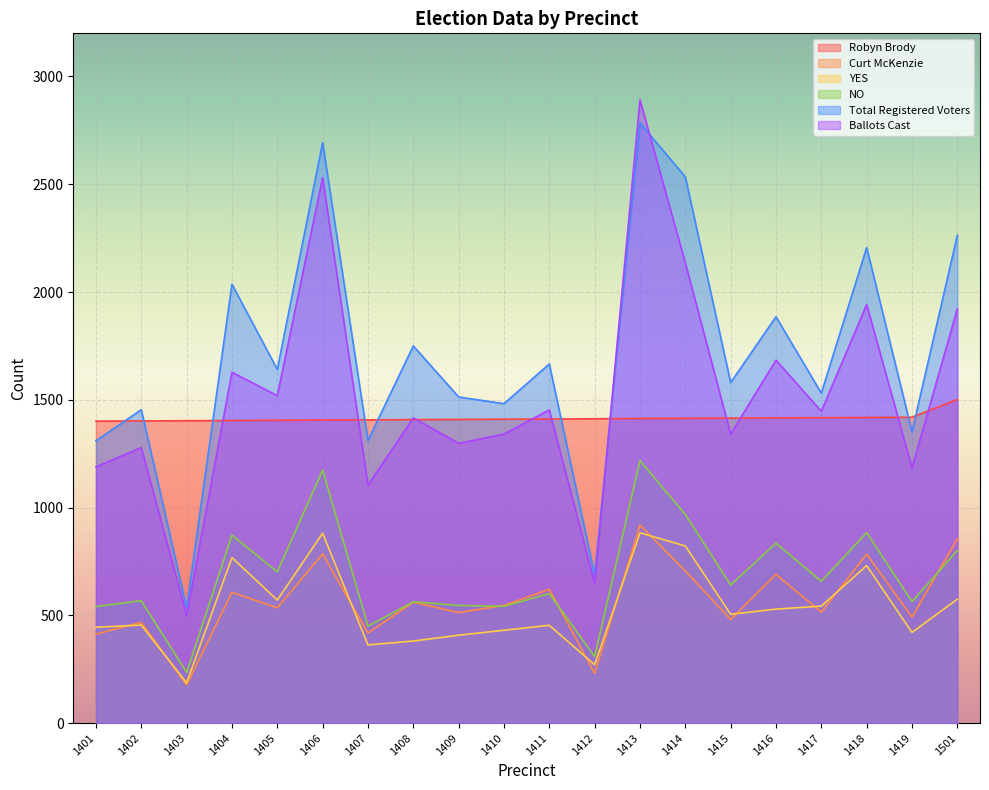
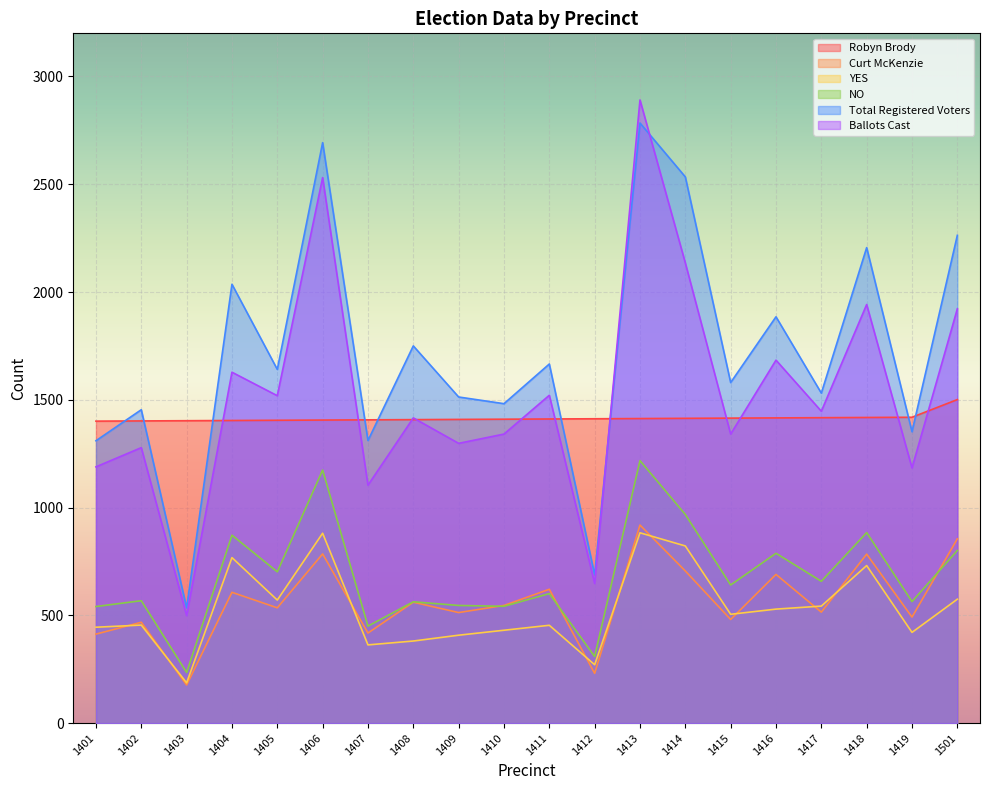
Ballots Cast, 1411: 1450 -> 1520
NO, 1416: 840 -> 790
